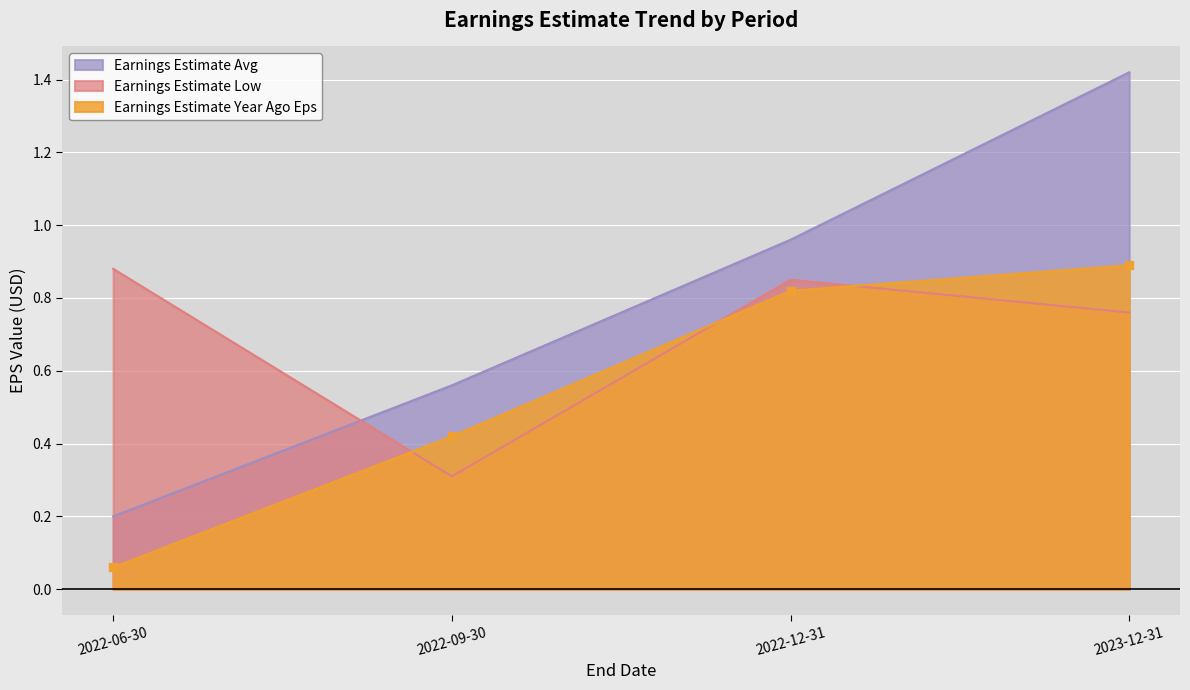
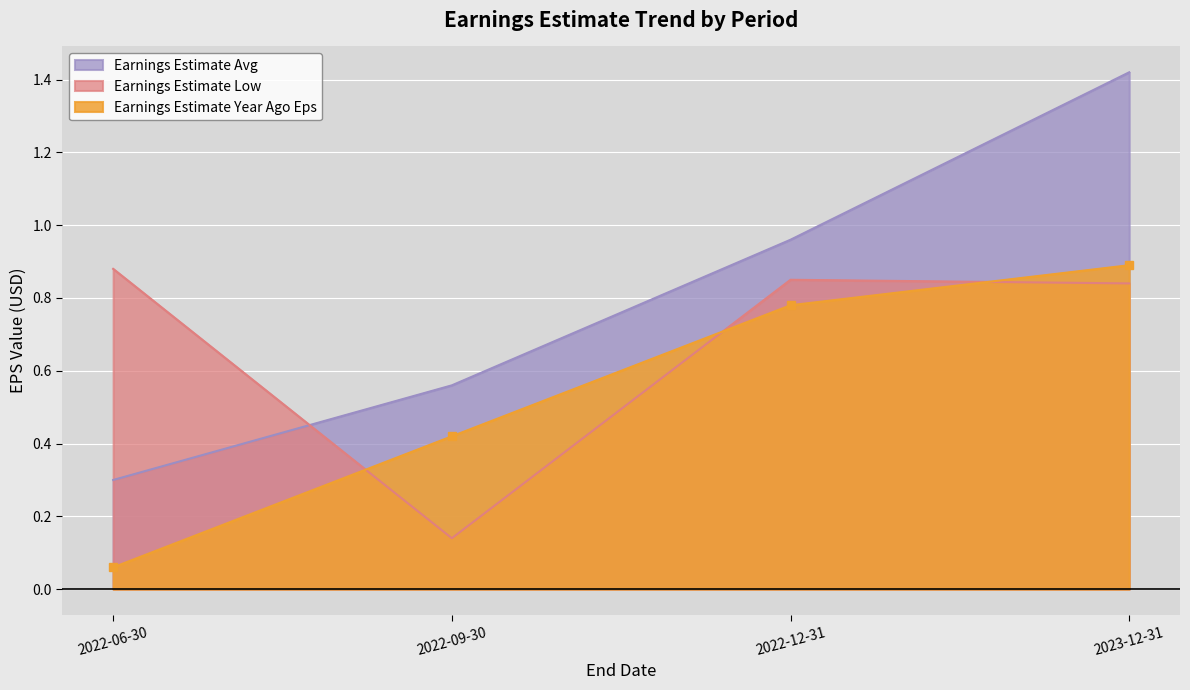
Earnings Estimate Avg, 2022-06-30: 0.2 -> 0.3
Earnings Estimate Low, 2022-09-30: 0.31 -> 0.14
Earnings Estimate Year Ago Eps, 2022-12-31: 0.82 -> 0.78
Earnings Estimate Low, 2023-12-31: 0.76 -> 0.84
